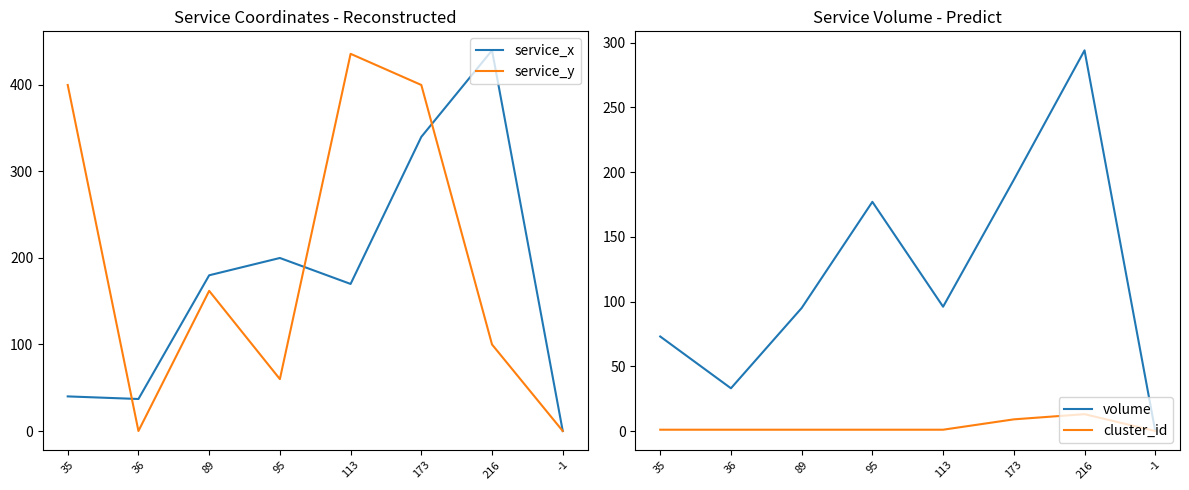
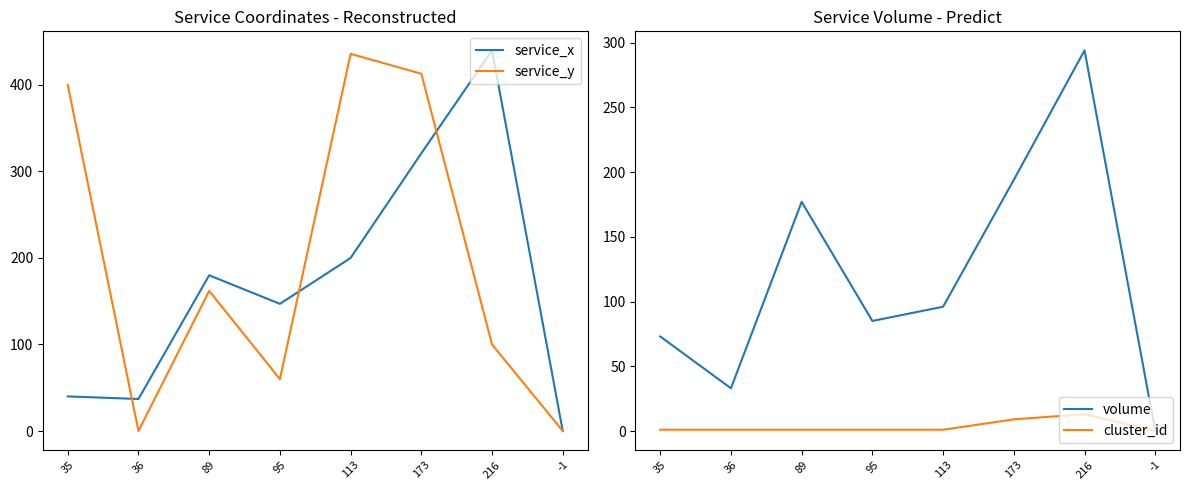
Service Coordinates - Reconstructed, service_x, 95: 200 -> 150
Service Coordinates - Reconstructed, service_x, 113: 170 -> 200
Service Coordinates - Reconstructed, service_x, 173: 340 -> 320
Service Coordinates - Reconstructed, service_y, 173: 400 -> 410
Service Volume - Predict, volume, 89: 95 -> 177
Service Volume - Predict, volume, 95: 177 -> 85
